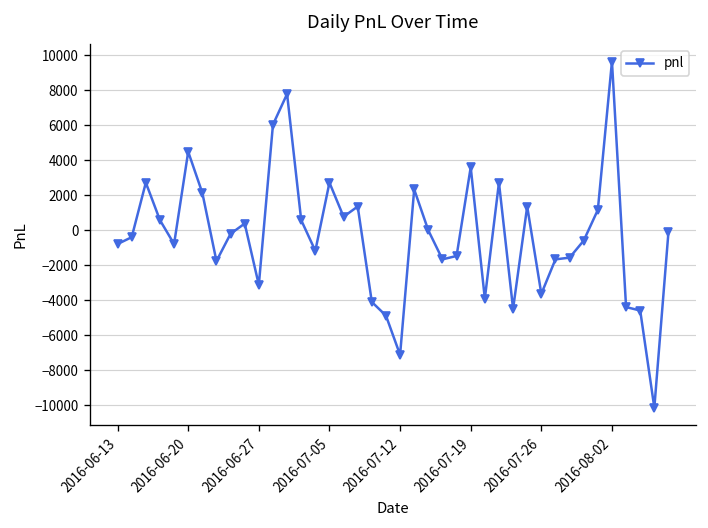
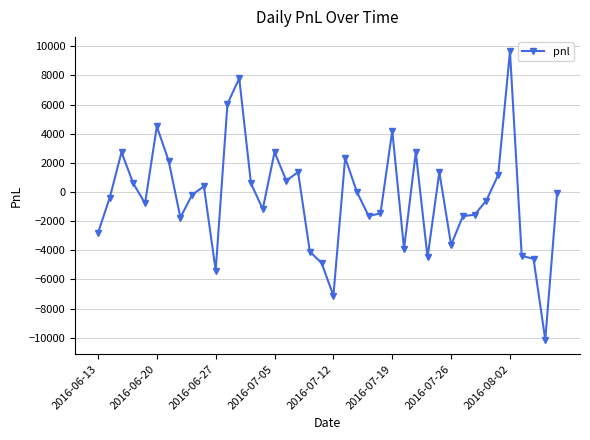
2016-06-13: -800 -> -2800
2016-06-27: -3100 -> -5400
2016-07-19: 3600 -> 4200
